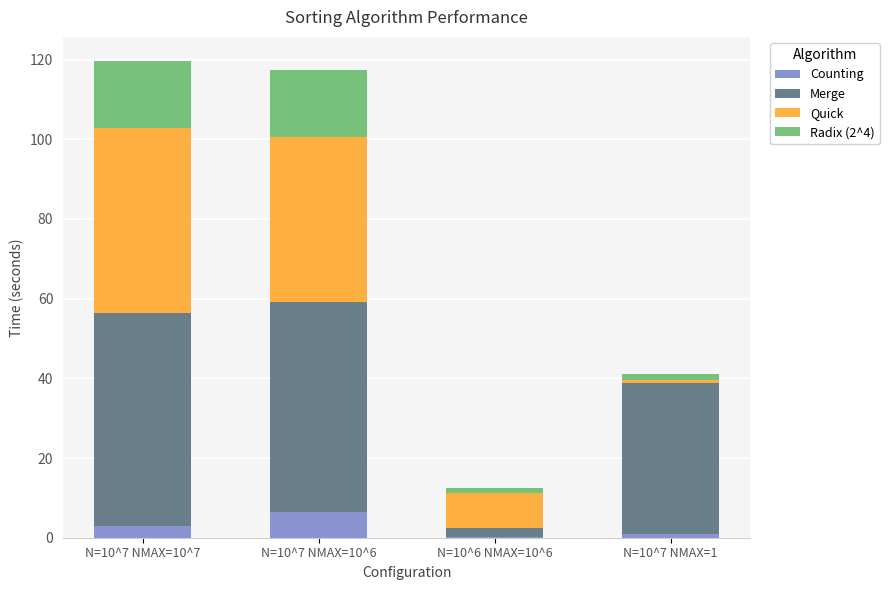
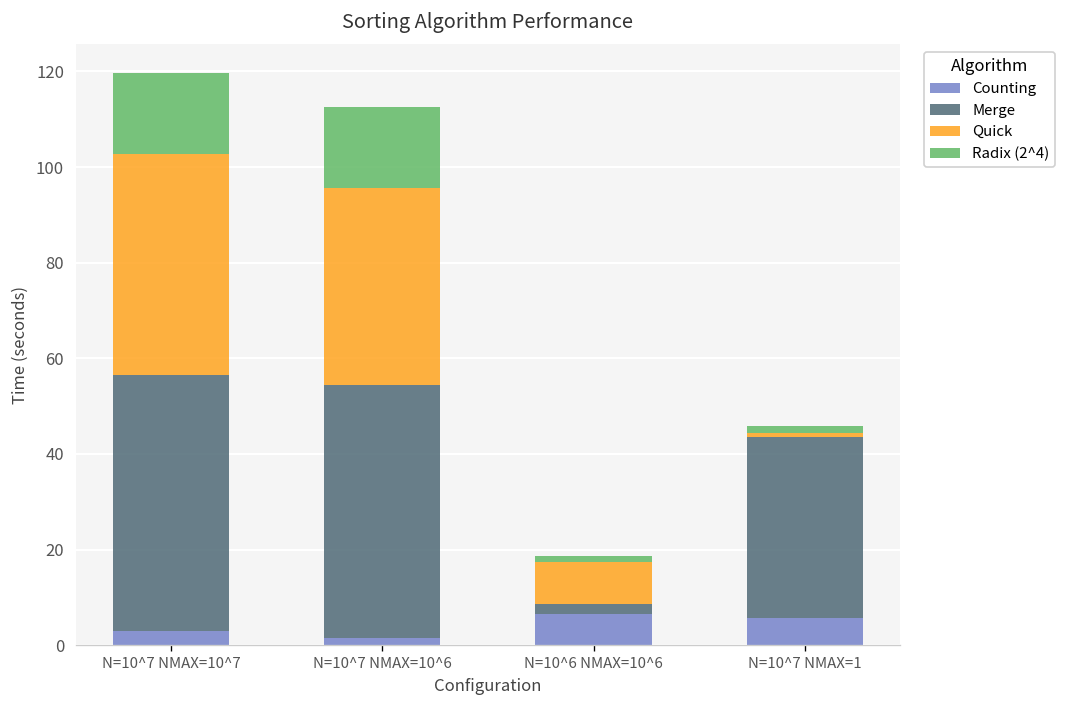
Counting, N=10^7 NMAX=10^6: 6 -> 2
Counting, N=10^6 NMAX=10^6: 0 -> 6
Counting, N=10^7 NMAX=1: 1 -> 6
